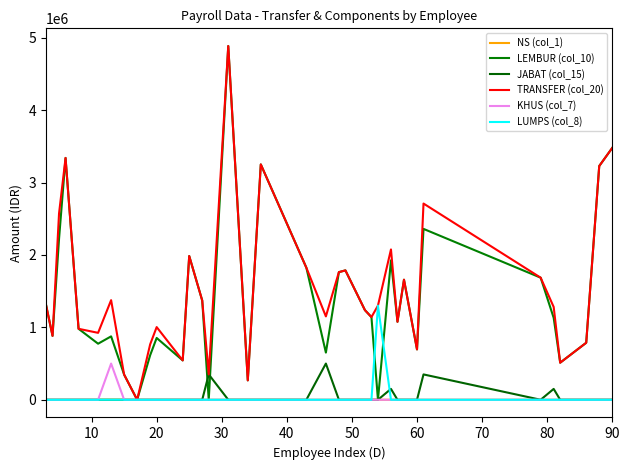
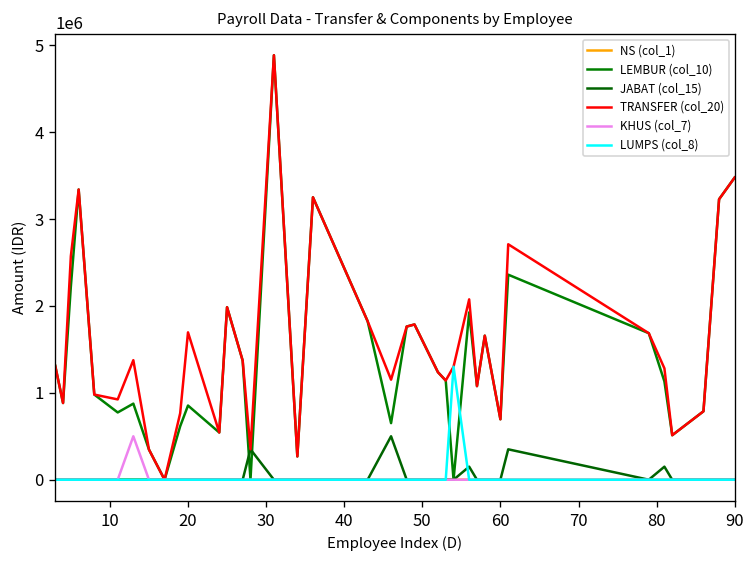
TRANSFER (col_20), 20: 1000000 -> 1700000
